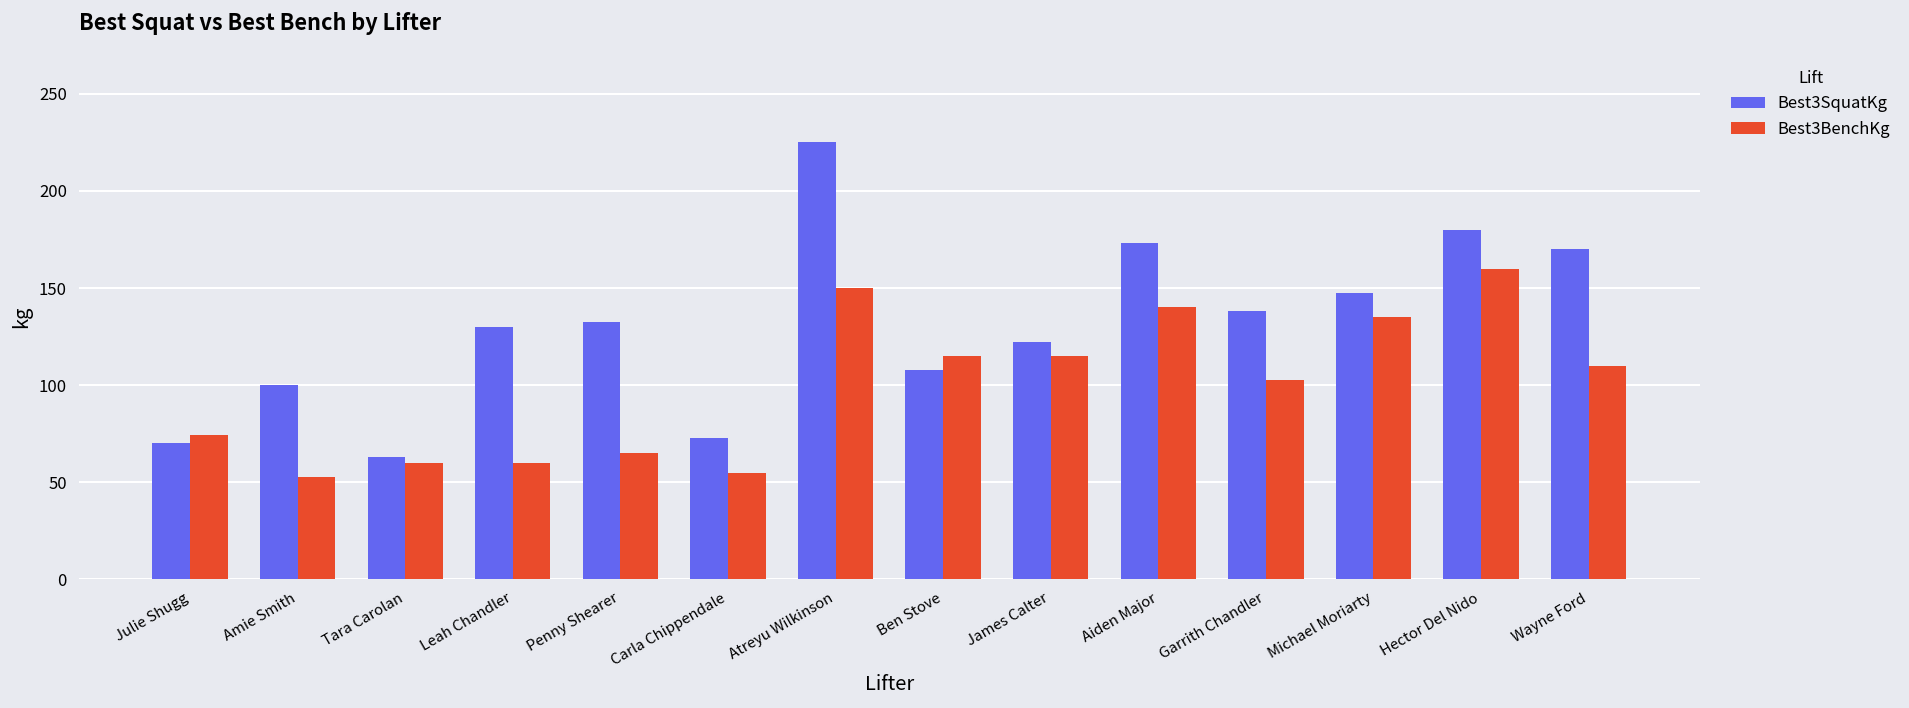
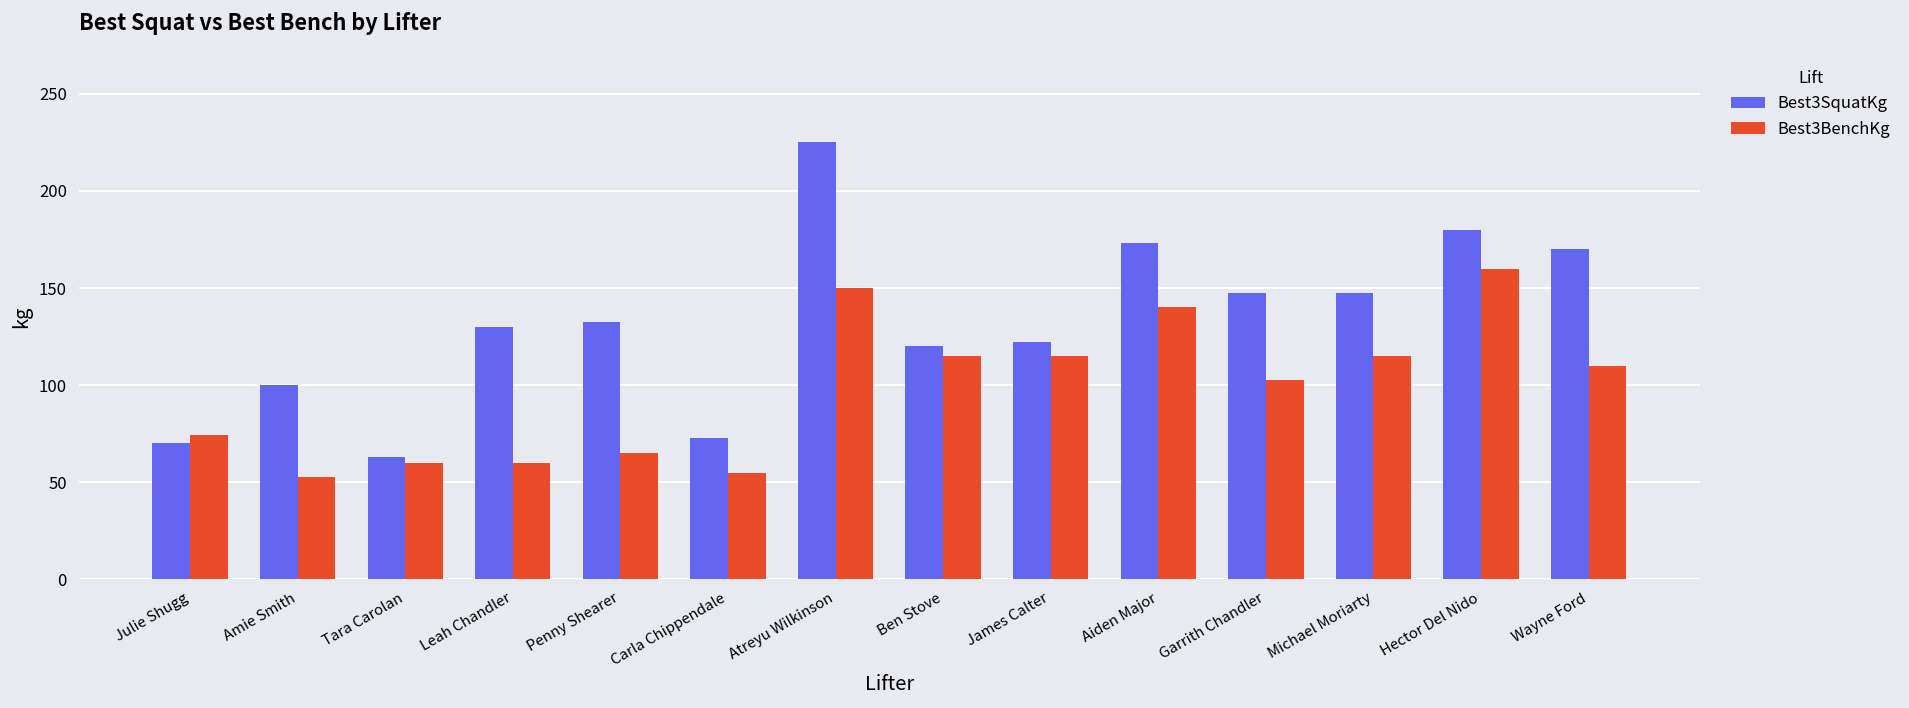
Best3SquatKg, Ben Stove: 108 -> 120
Best3SquatKg, Garrith Chandler: 138 -> 148
Best3BenchKg, Michael Moriarty: 135 -> 115
